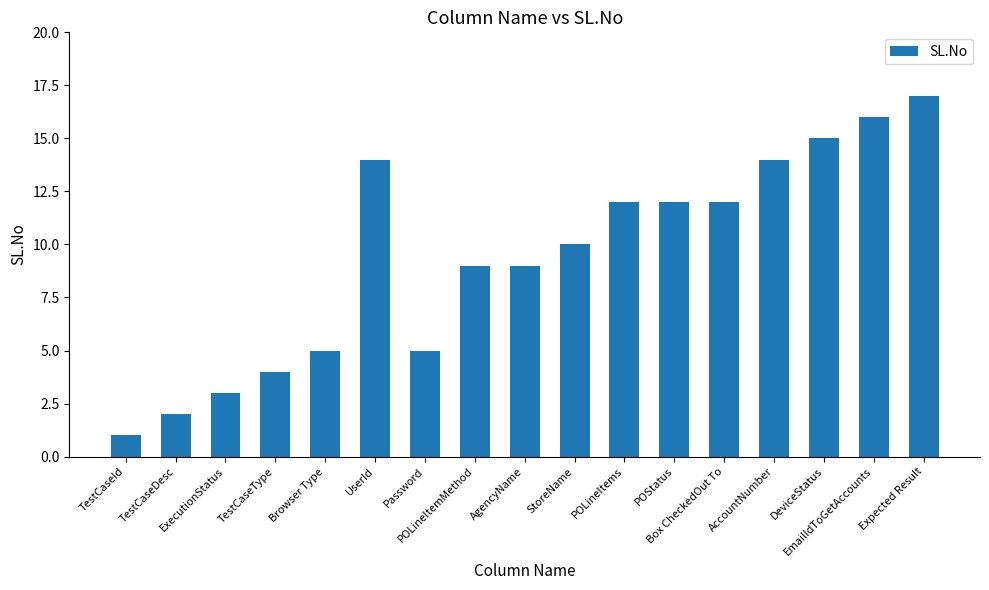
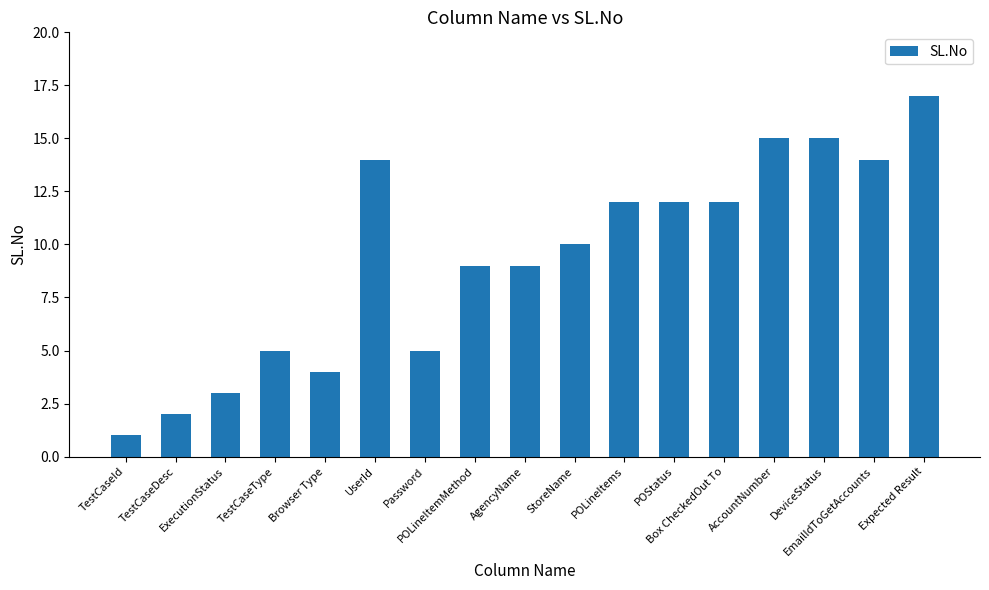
TestCaseType: 4 -> 5
Browser Type: 5 -> 4
AccountNumber: 14 -> 15
EmailIdToGetAccounts: 16 -> 14
